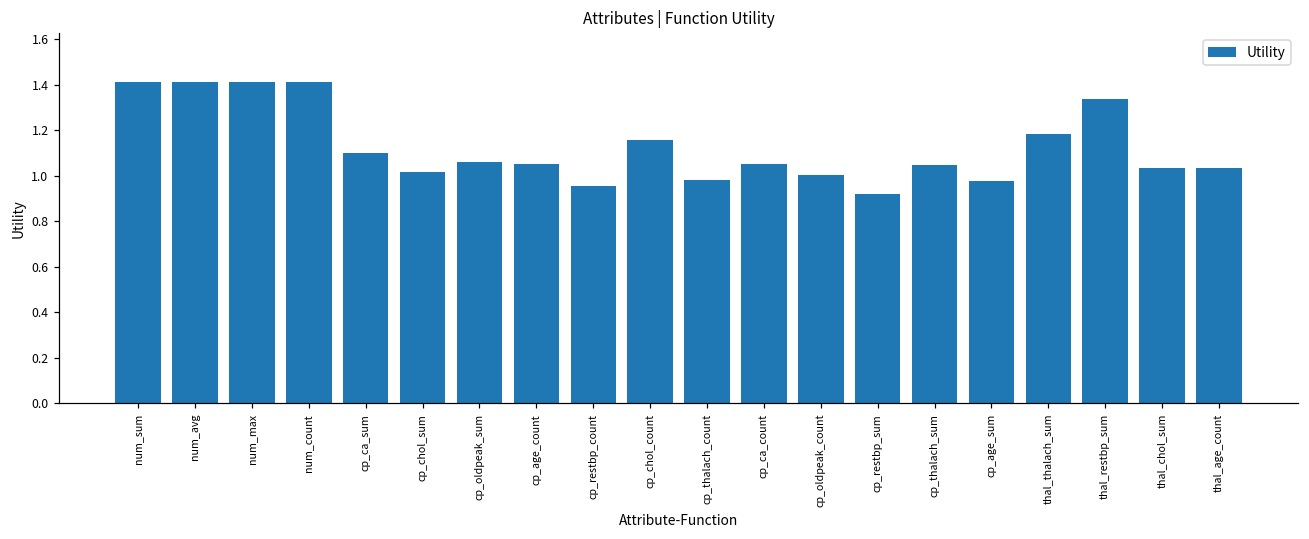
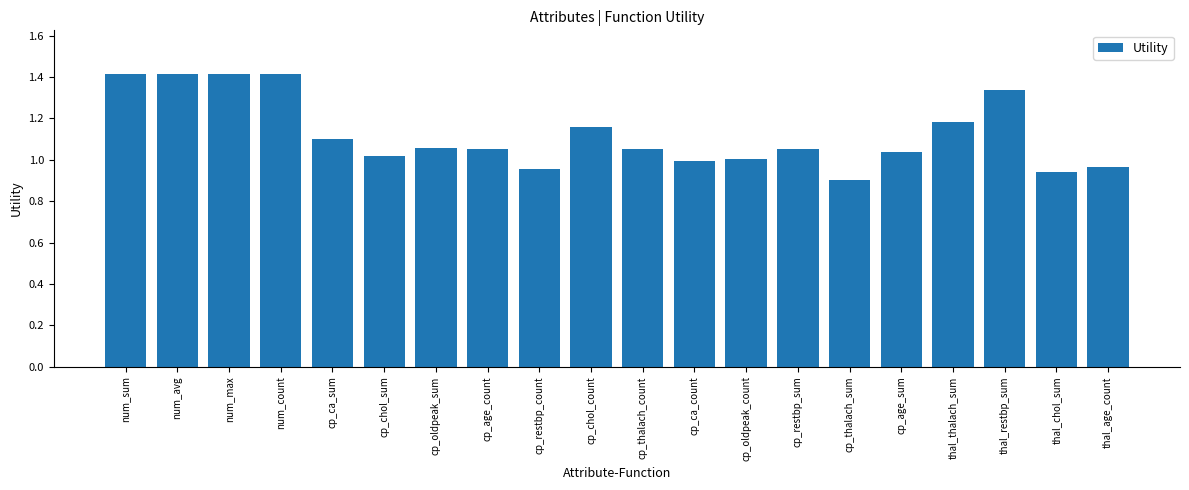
cp_thalach_count: 0.98 -> 1.05
cp_ca_count: 1.05 -> 0.99
cp_restbp_sum: 0.92 -> 1.05
cp_thalach_sum: 1.05 -> 0.90
cp_age_sum: 0.98 -> 1.04
thal_chol_sum: 1.03 -> 0.94
thal_age_count: 1.03 -> 0.97
